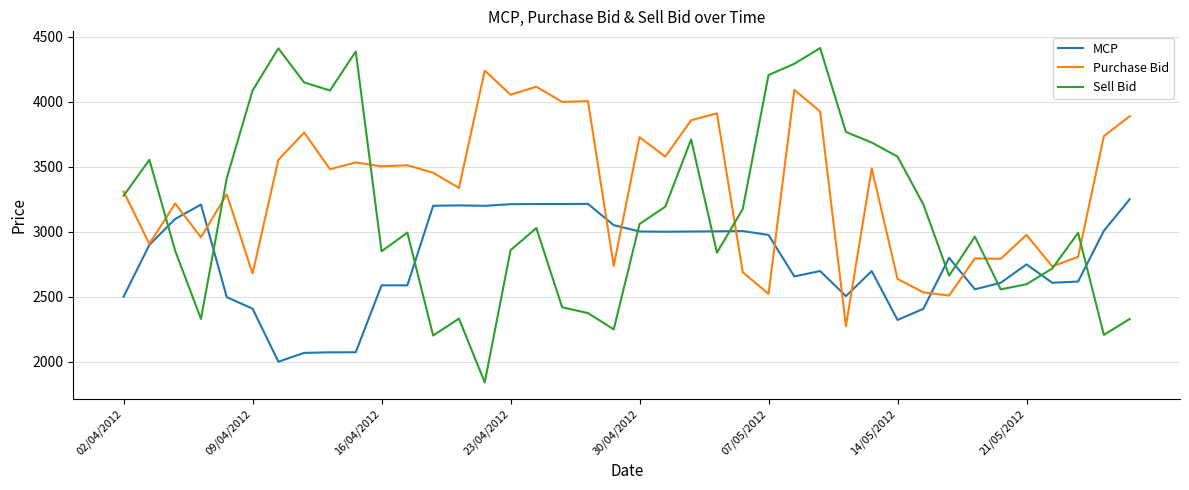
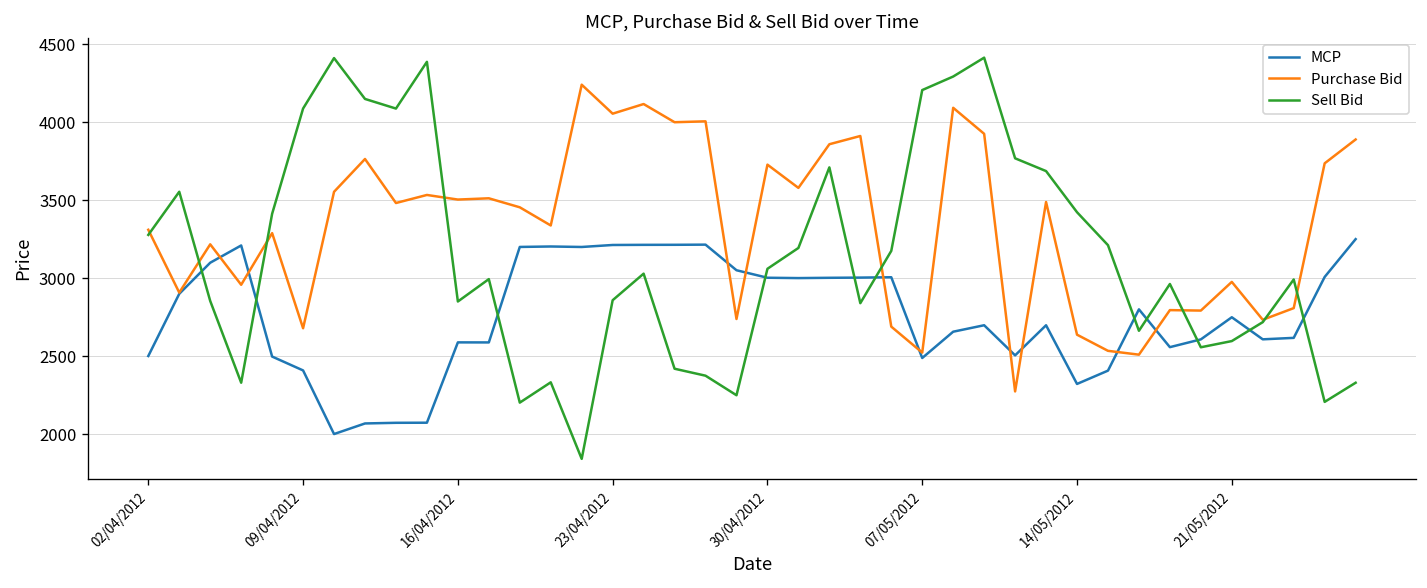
MCP, 07/05/2012: 2980 -> 2490
Sell Bid, 14/05/2012: 3580 -> 3420
